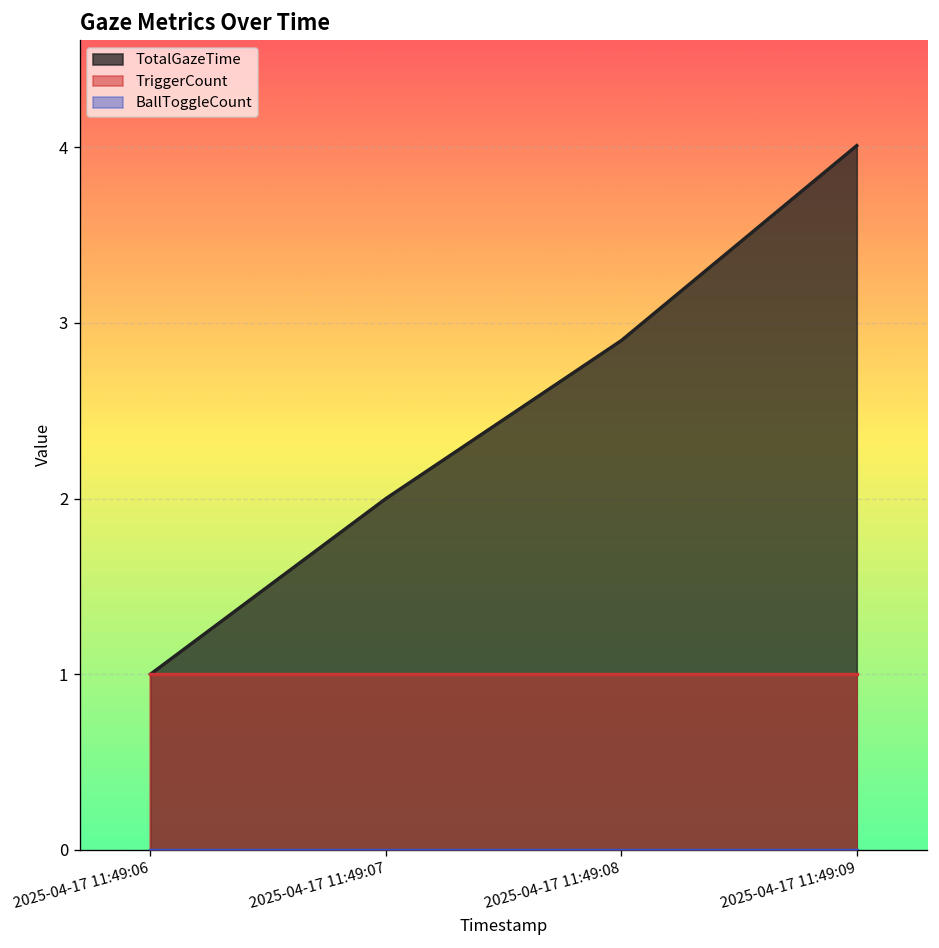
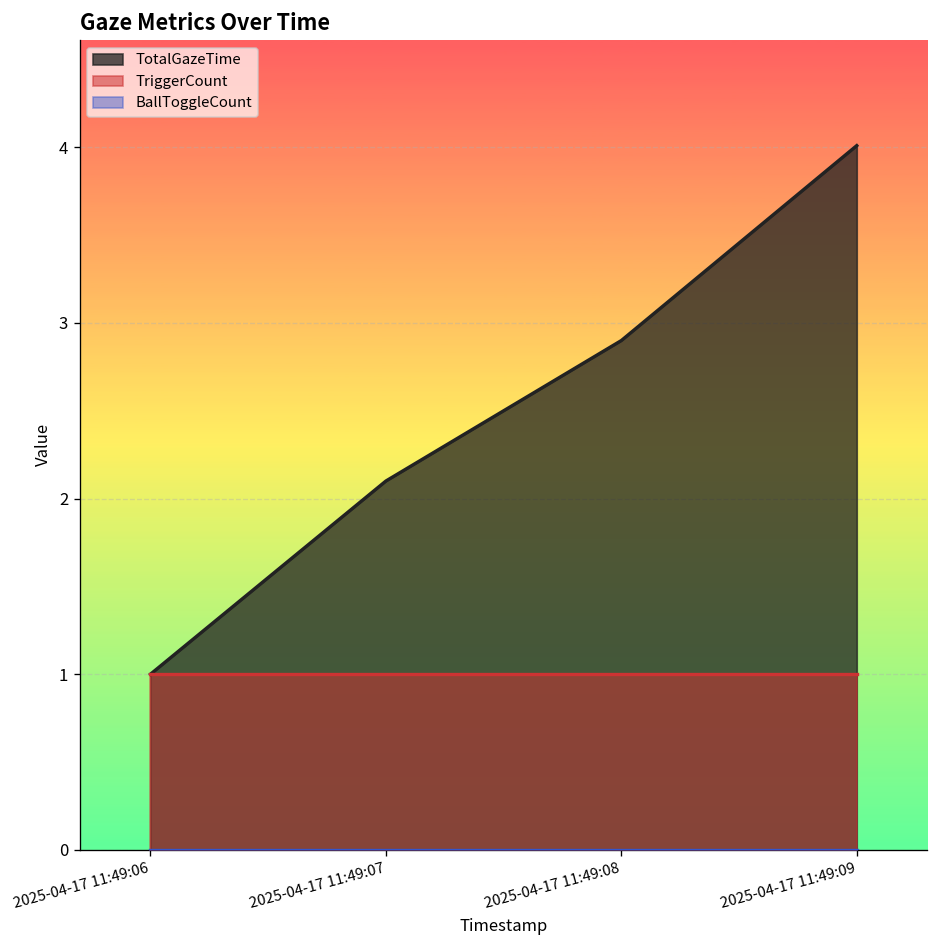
TotalGazeTime, 2025-04-17 11:49:07: 2.0 -> 2.1
